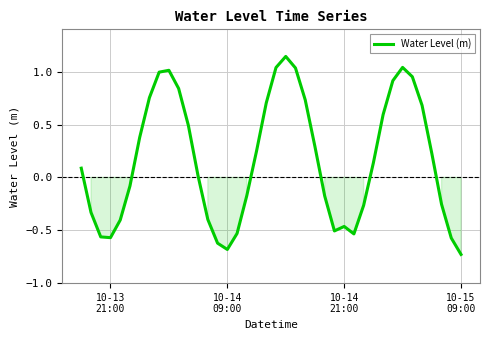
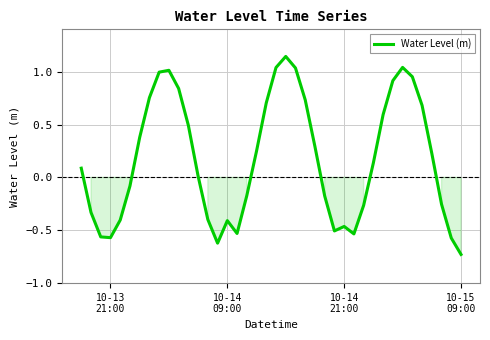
10-14 09:00: -0.68 -> -0.41
